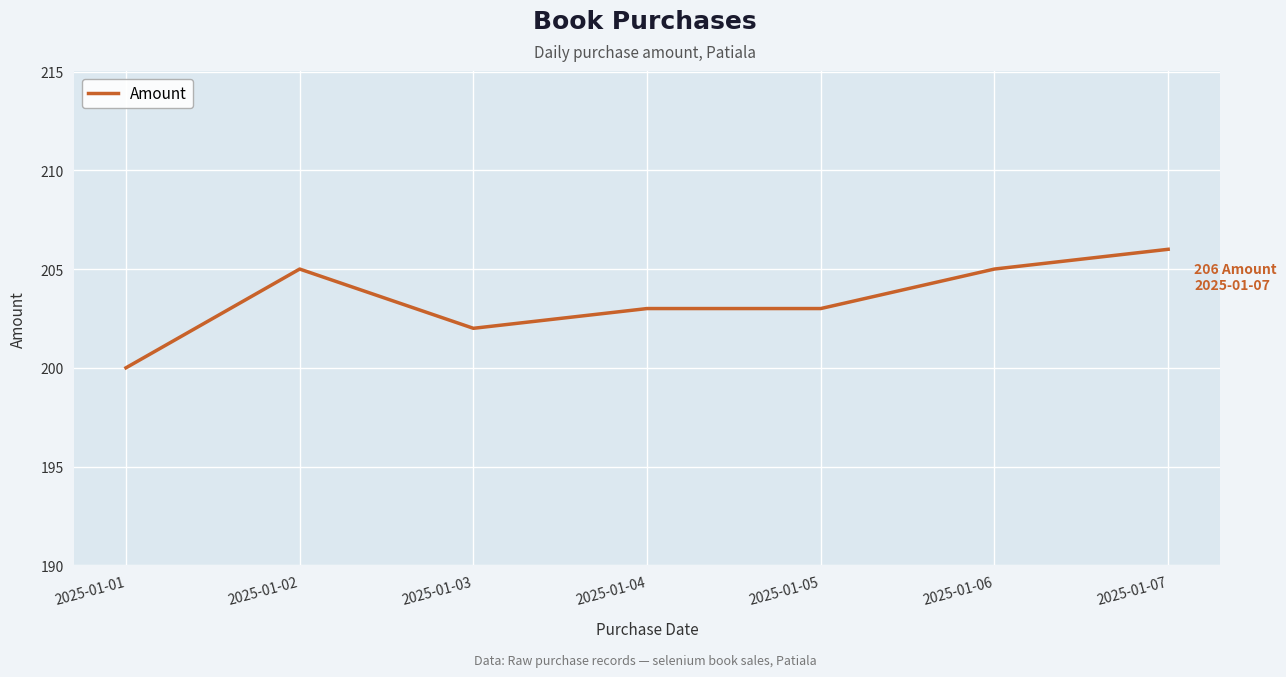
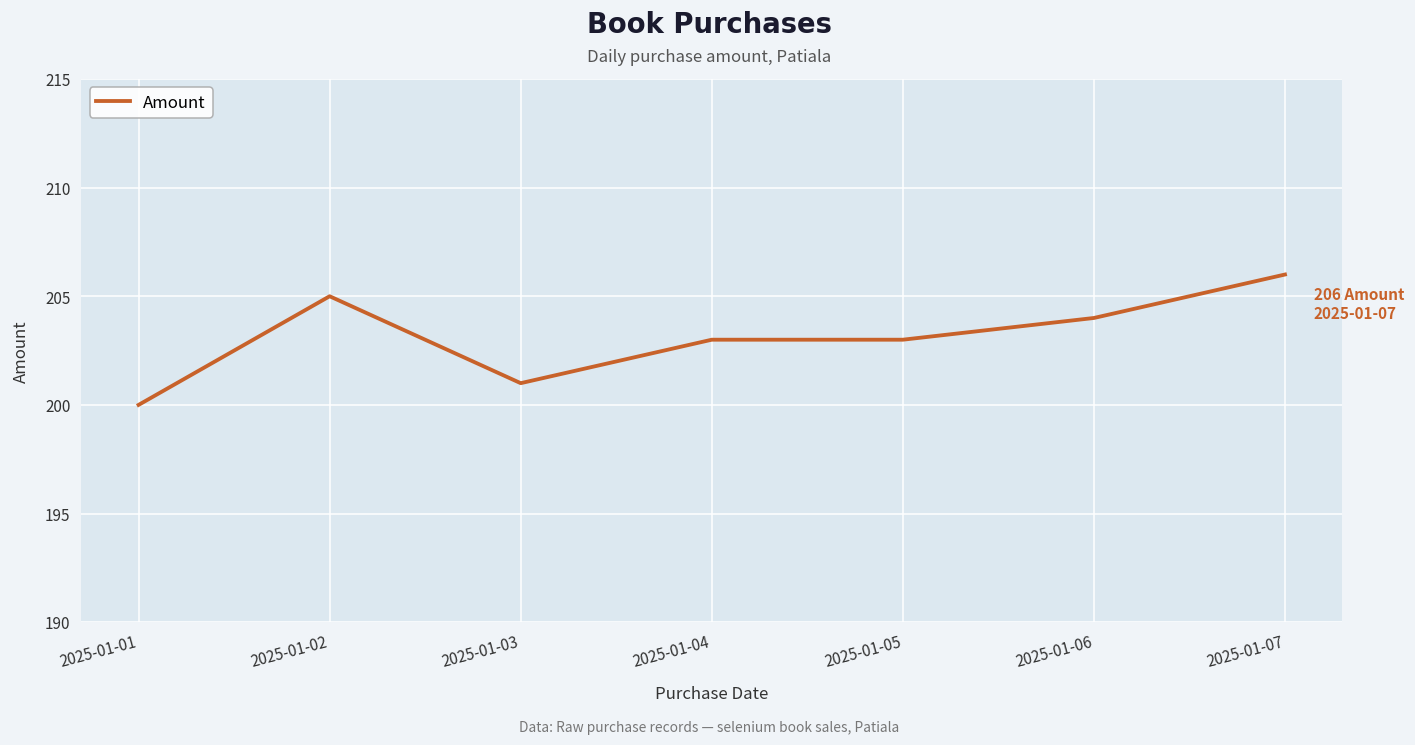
2025-01-03: 202 -> 201
2025-01-06: 205 -> 204
